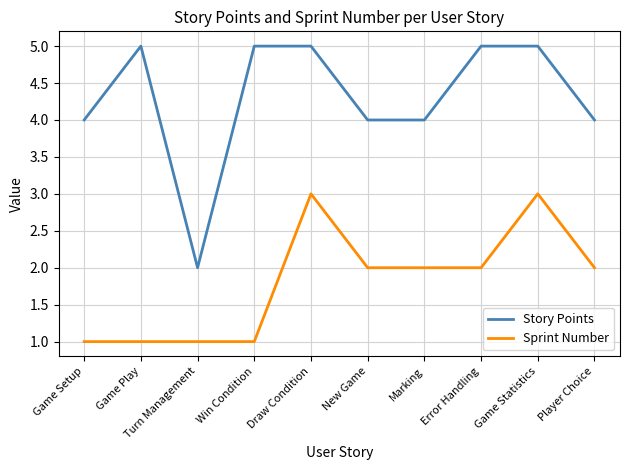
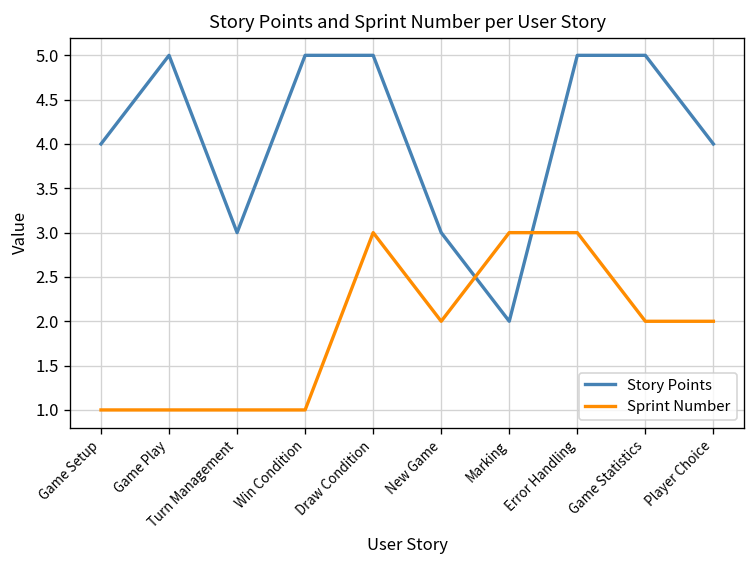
Story Points, Turn Management: 2 -> 3
Story Points, New Game: 4 -> 3
Story Points, Marking: 4 -> 2
Sprint Number, Marking: 2 -> 3
Sprint Number, Error Handling: 2 -> 3
Sprint Number, Game Statistics: 3 -> 2
